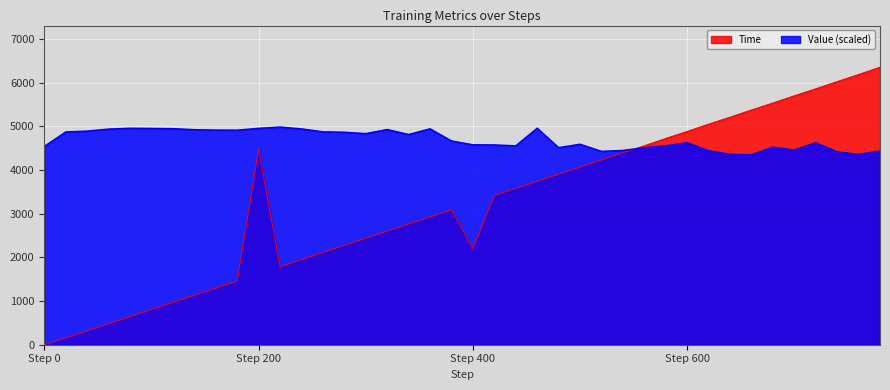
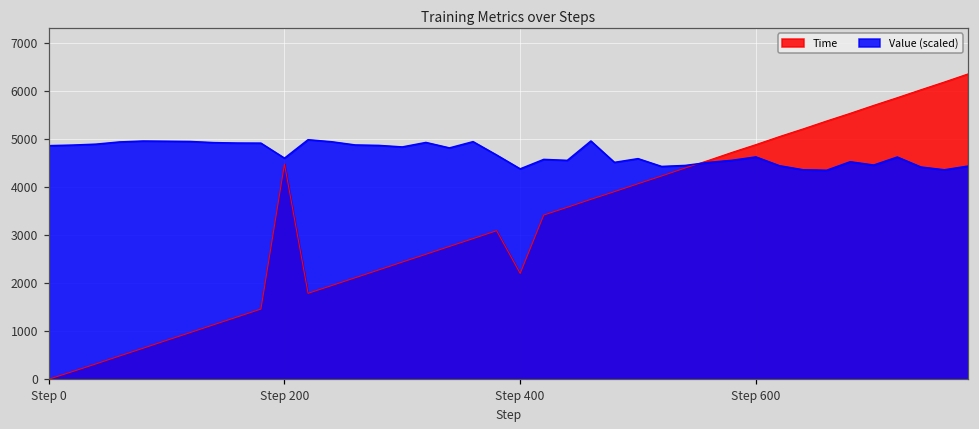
Value (scaled), Step 0: 4500 -> 4900
Value (scaled), Step 200: 5000 -> 4600
Value (scaled), Step 400: 4600 -> 4400
